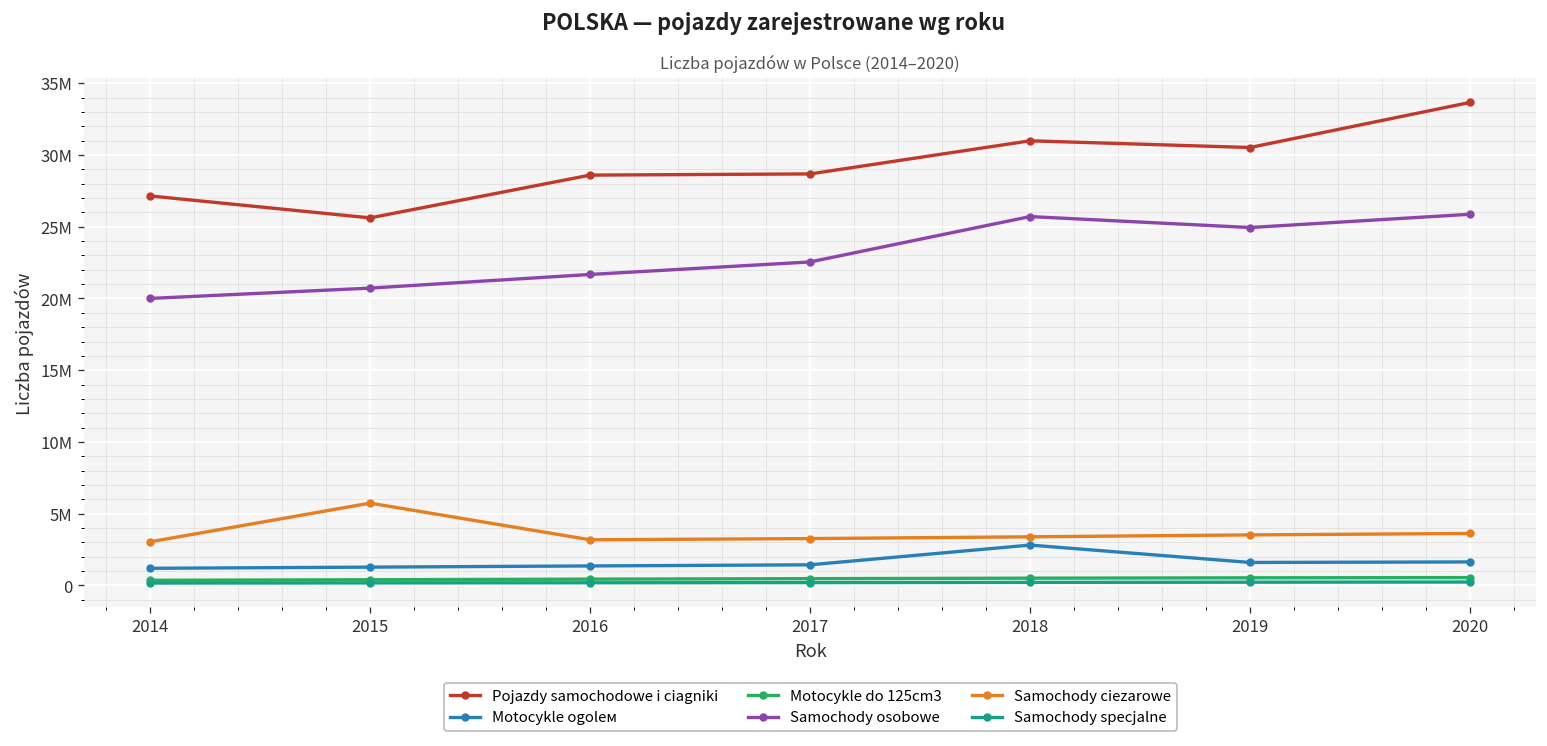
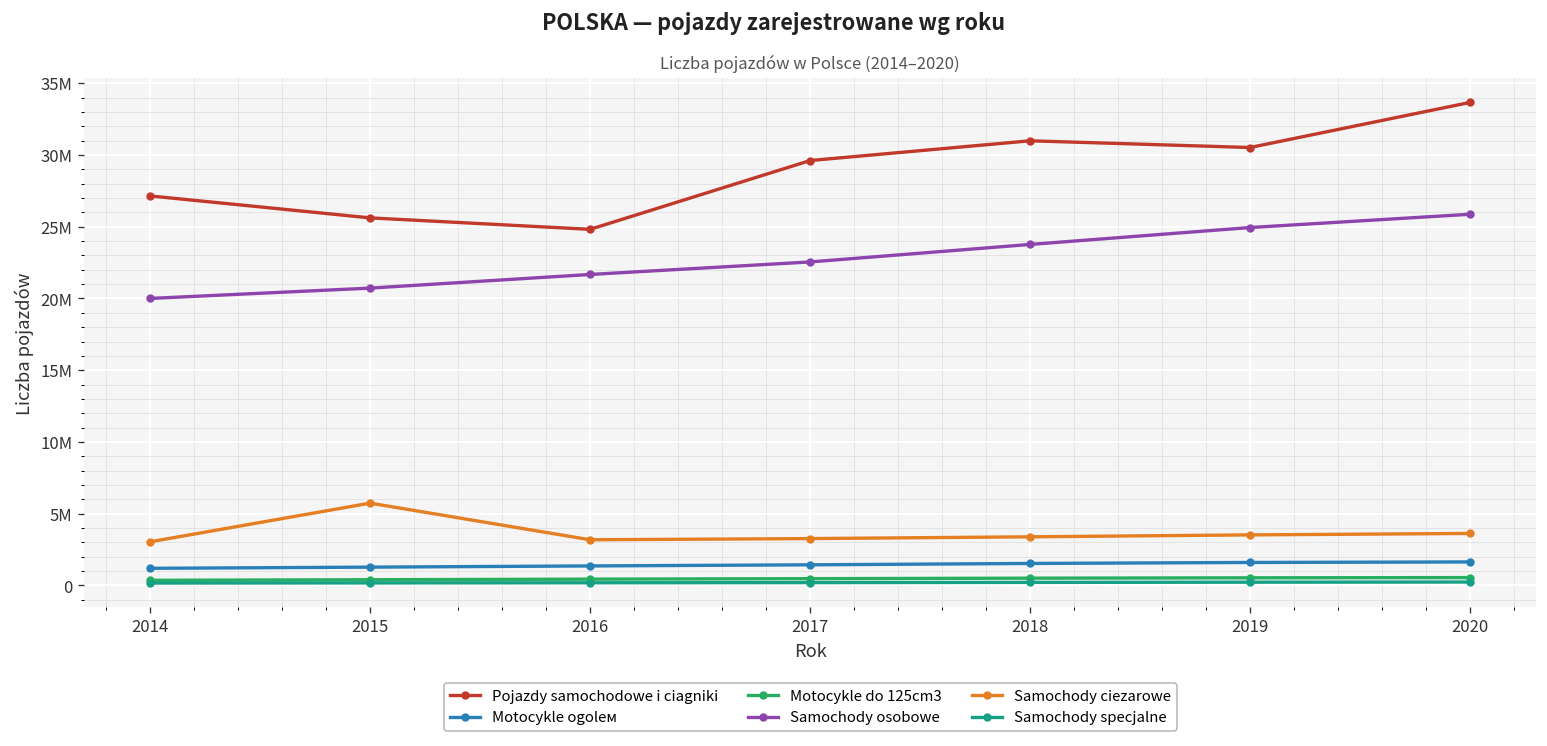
Pojazdy samochodowe i ciagniki, 2016: 28600000 -> 24800000
Pojazdy samochodowe i ciagniki, 2017: 28700000 -> 29600000
Motocykle ogolем, 2018: 2800000 -> 1500000
Samochody osobowe, 2018: 25700000 -> 23800000
